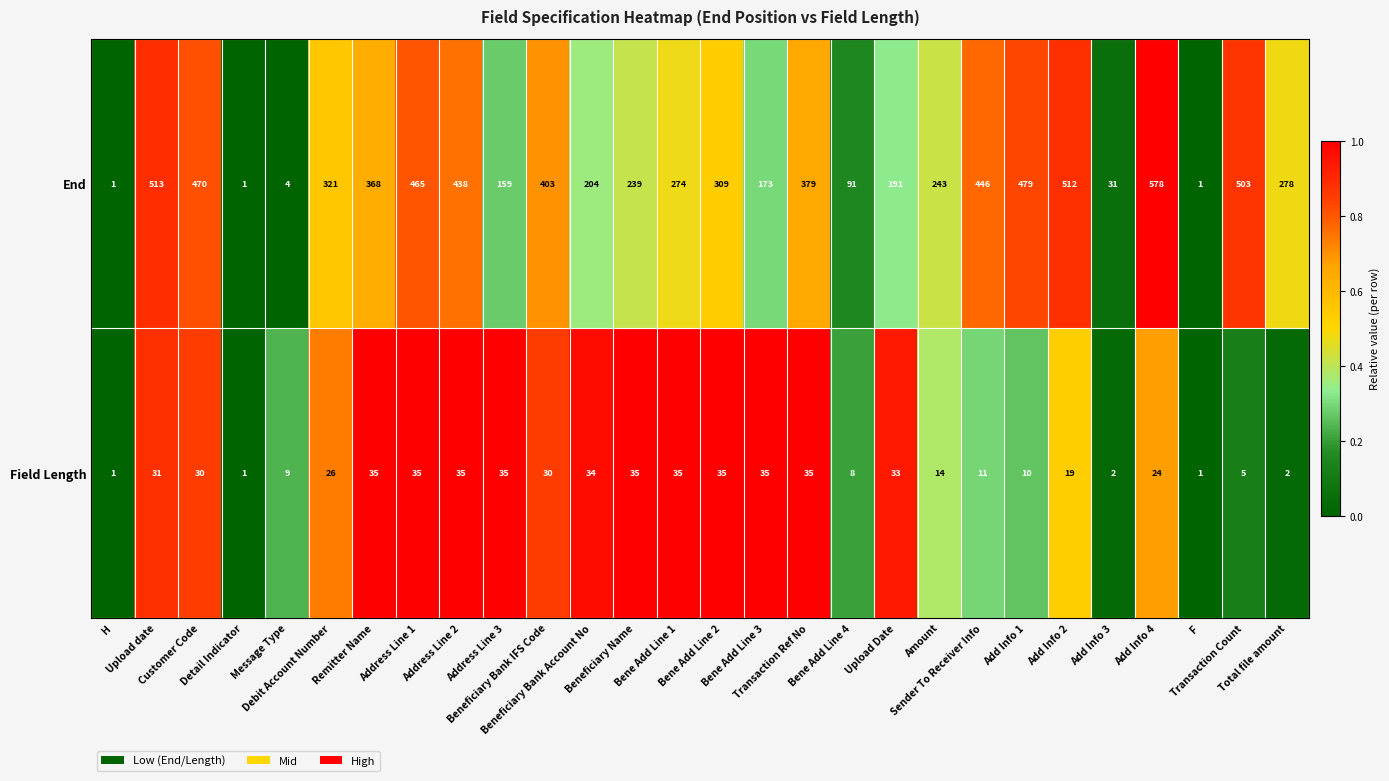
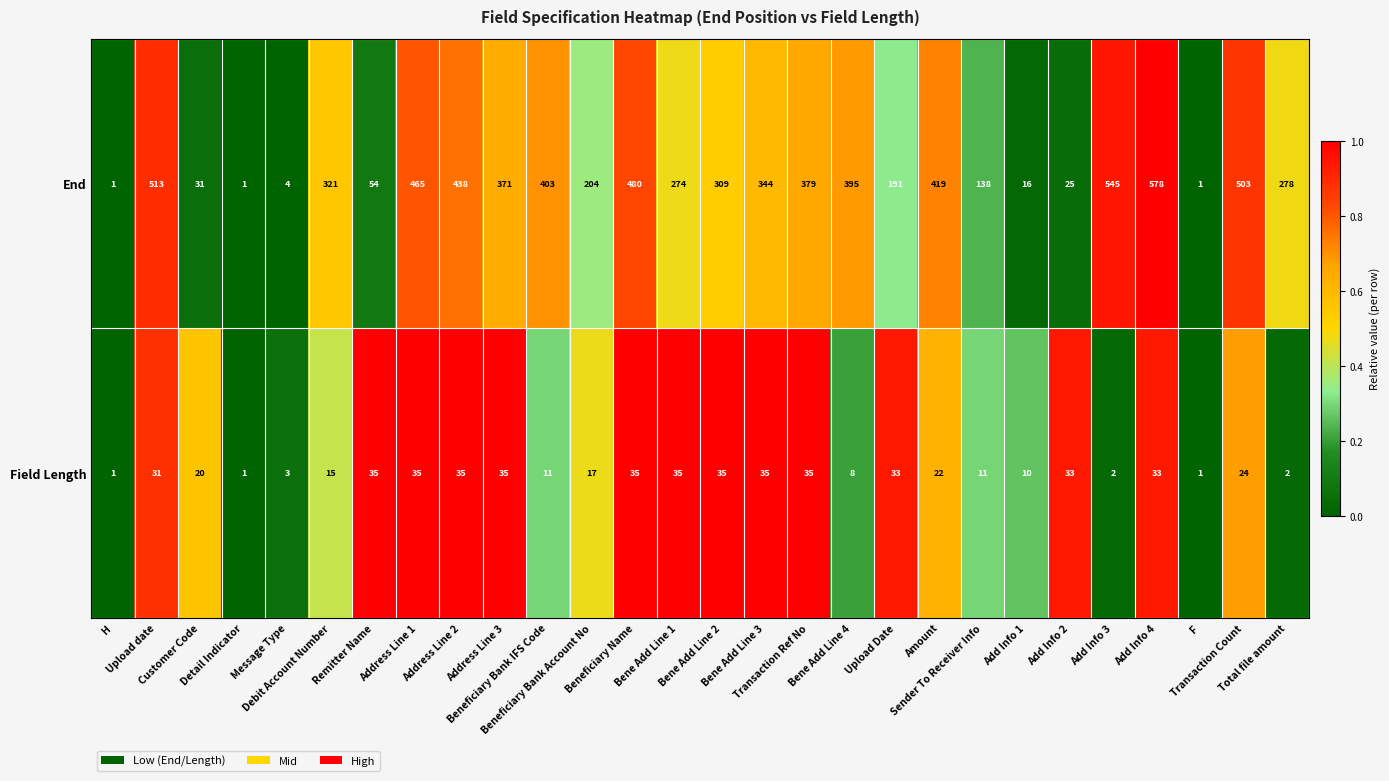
End, Customer Code: 470 -> 31
End, Remitter Name: 368 -> 54
End, Address Line 3: 159 -> 371
End, Beneficiary Name: 239 -> 480
End, Bene Add Line 3: 173 -> 344
End, Bene Add Line 4: 91 -> 395
End, Amount: 243 -> 419
End, Sender To Receiver Info: 446 -> 138
End, Add Info 1: 479 -> 16
End, Add Info 2: 512 -> 25
End, Add Info 3: 31 -> 545
Field Length, Customer Code: 30 -> 20
Field Length, Message Type: 9 -> 3
Field Length, Debit Account Number: 26 -> 15
Field Length, Beneficiary Bank IFS Code: 30 -> 11
Field Length, Beneficiary Bank Account No: 34 -> 17
Field Length, Amount: 14 -> 22
Field Length, Add Info 2: 19 -> 33
Field Length, Add Info 4: 24 -> 33
Field Length, Transaction Count: 5 -> 24
